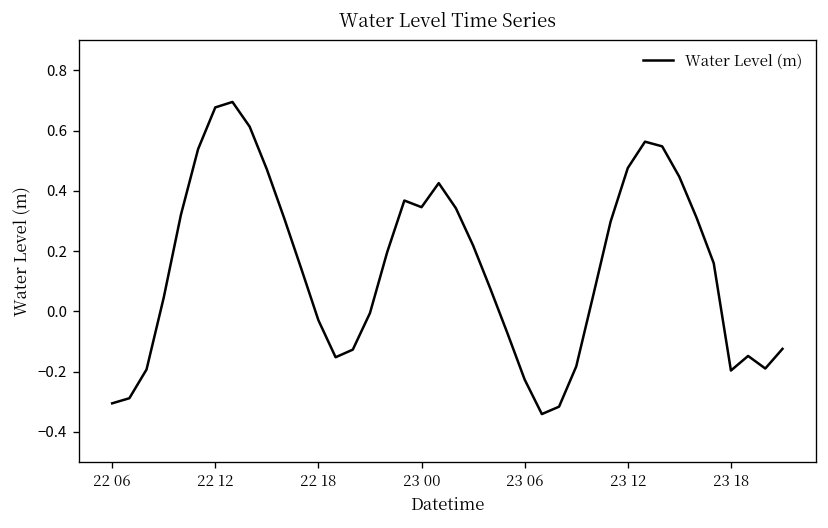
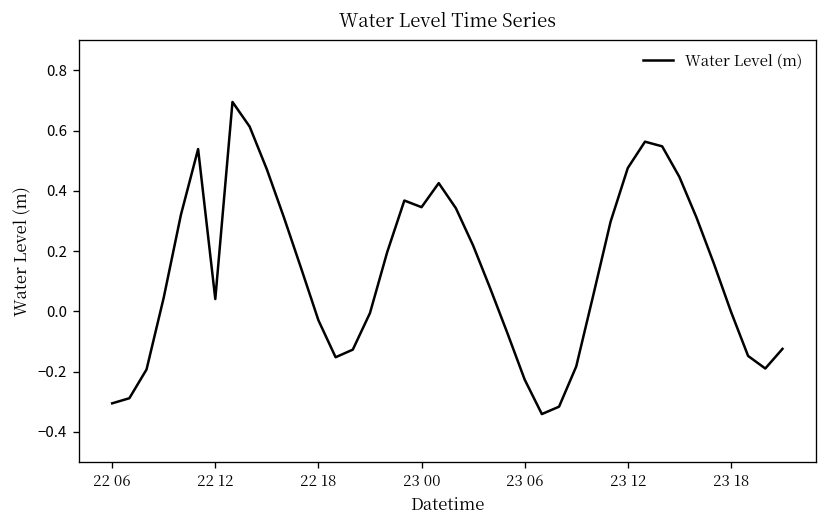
22 12: 0.68 -> 0.04
23 18: -0.20 -> 0.00
